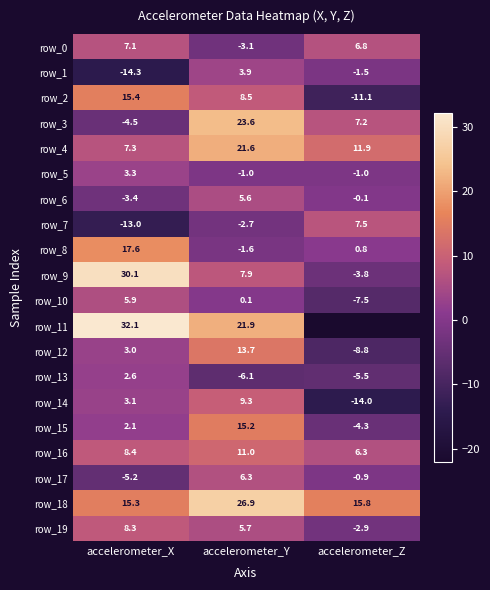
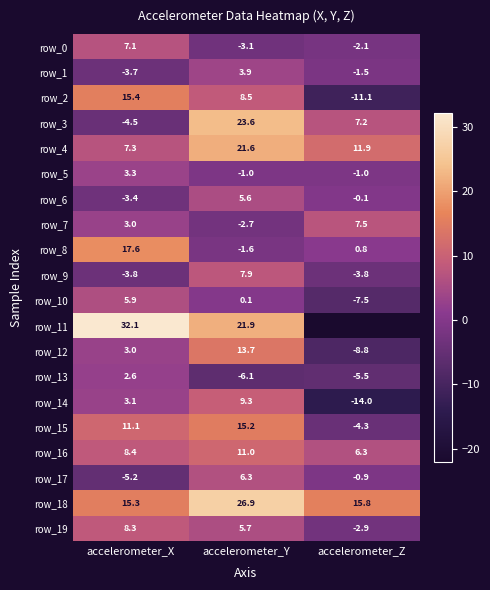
row_0, accelerometer_Z: 6.8 -> -2.1
row_1, accelerometer_X: -14.3 -> -3.7
row_7, accelerometer_X: -13.0 -> 3.0
row_9, accelerometer_X: 30.1 -> -3.8
row_15, accelerometer_X: 2.1 -> 11.1
